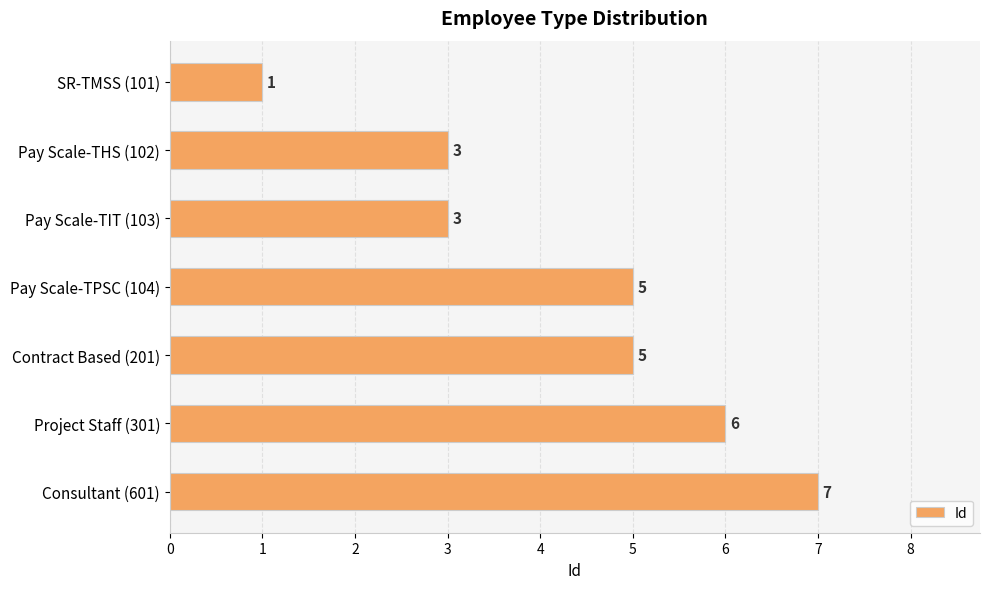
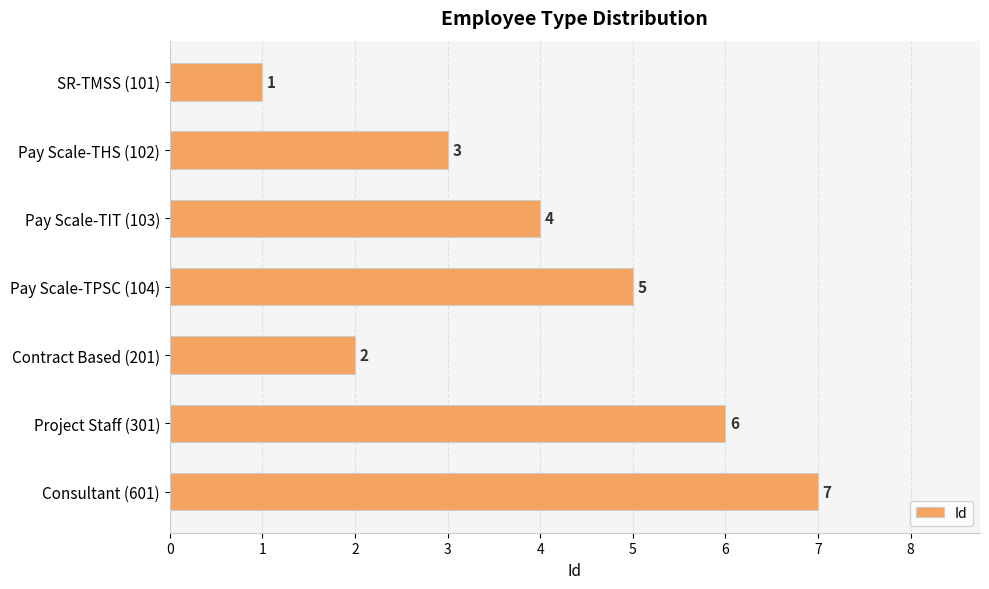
Pay Scale-TIT (103): 3 -> 4
Contract Based (201): 5 -> 2
